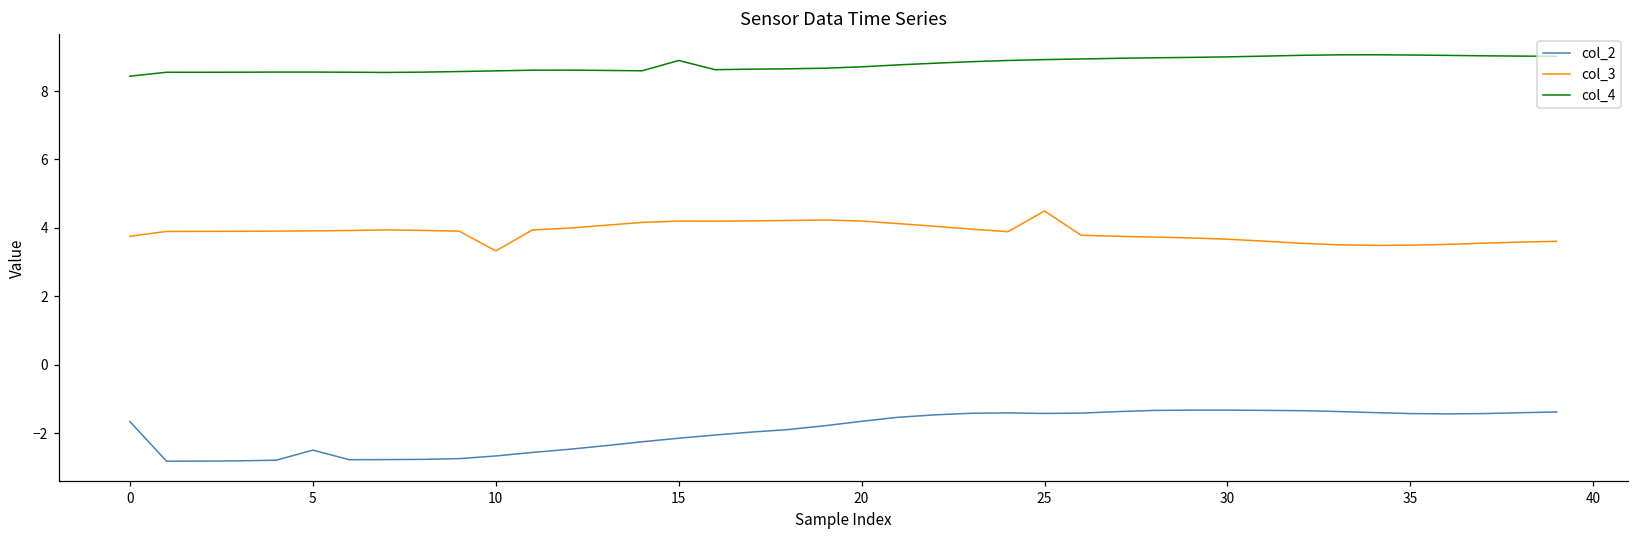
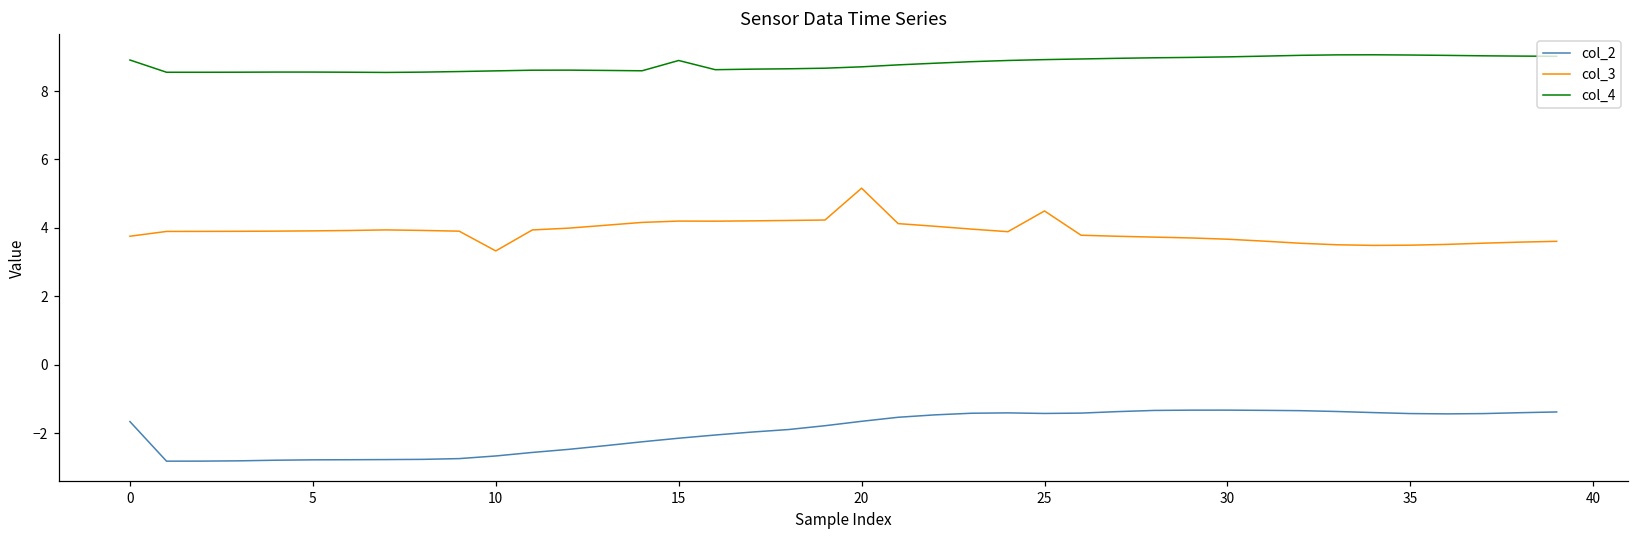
col_4, 0: 8.4 -> 8.9
col_2, 5: -2.5 -> -2.8
col_3, 20: 4.2 -> 5.2
